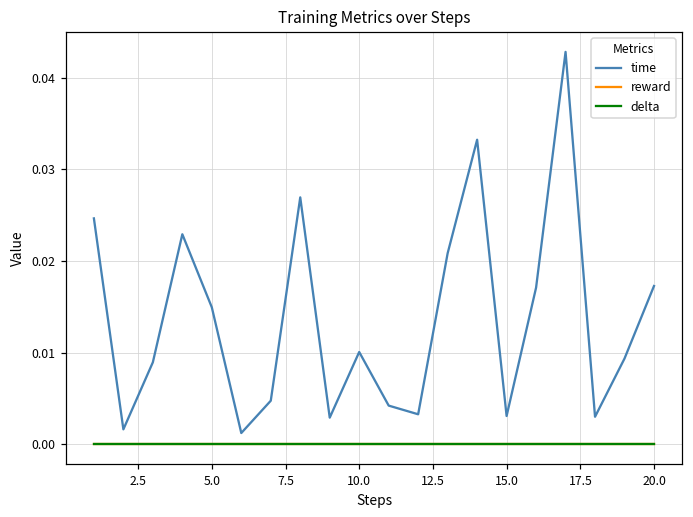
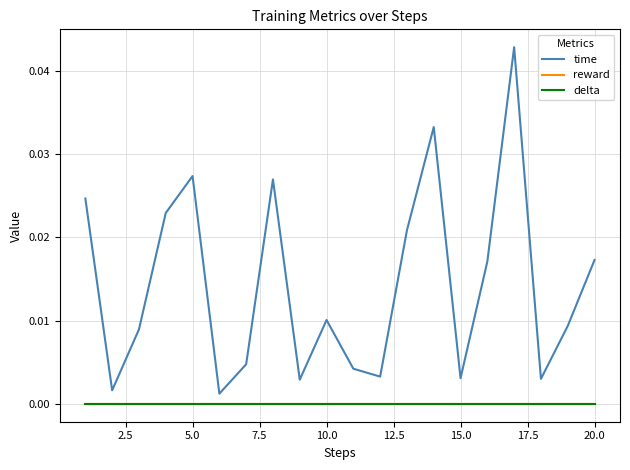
time, 5.0: 0.015 -> 0.027
